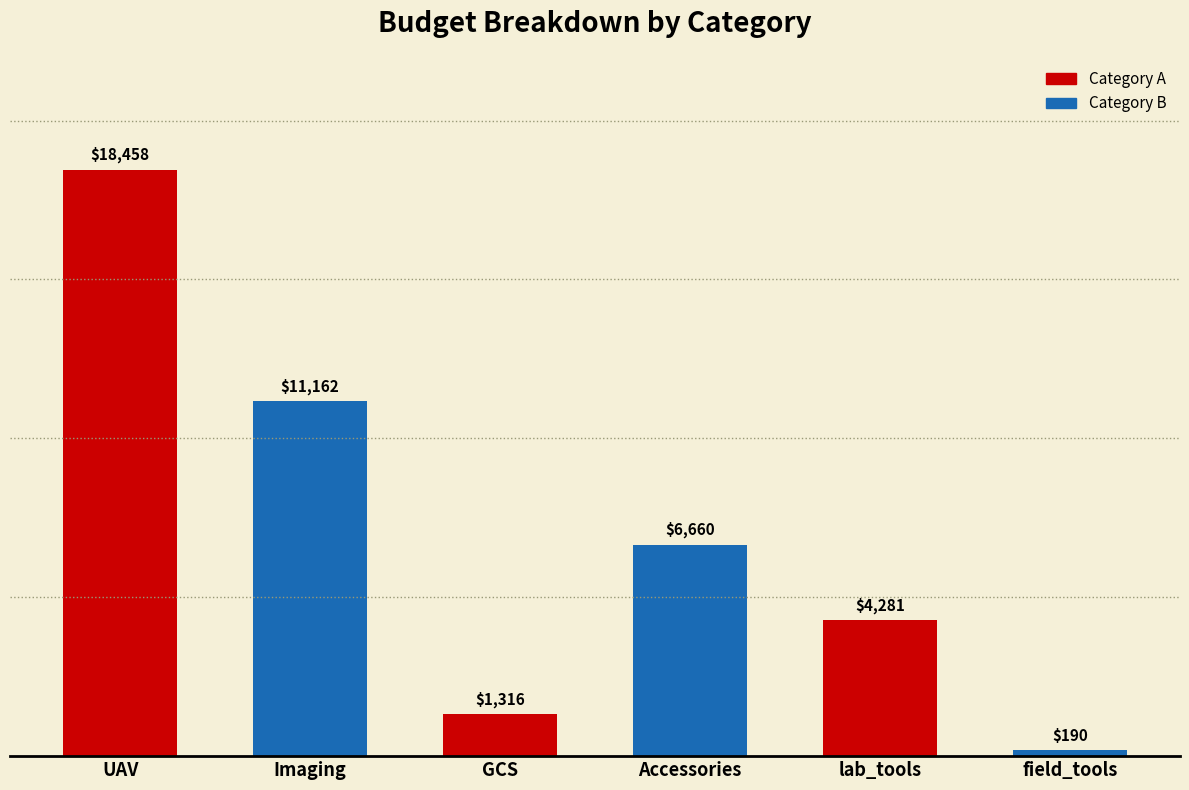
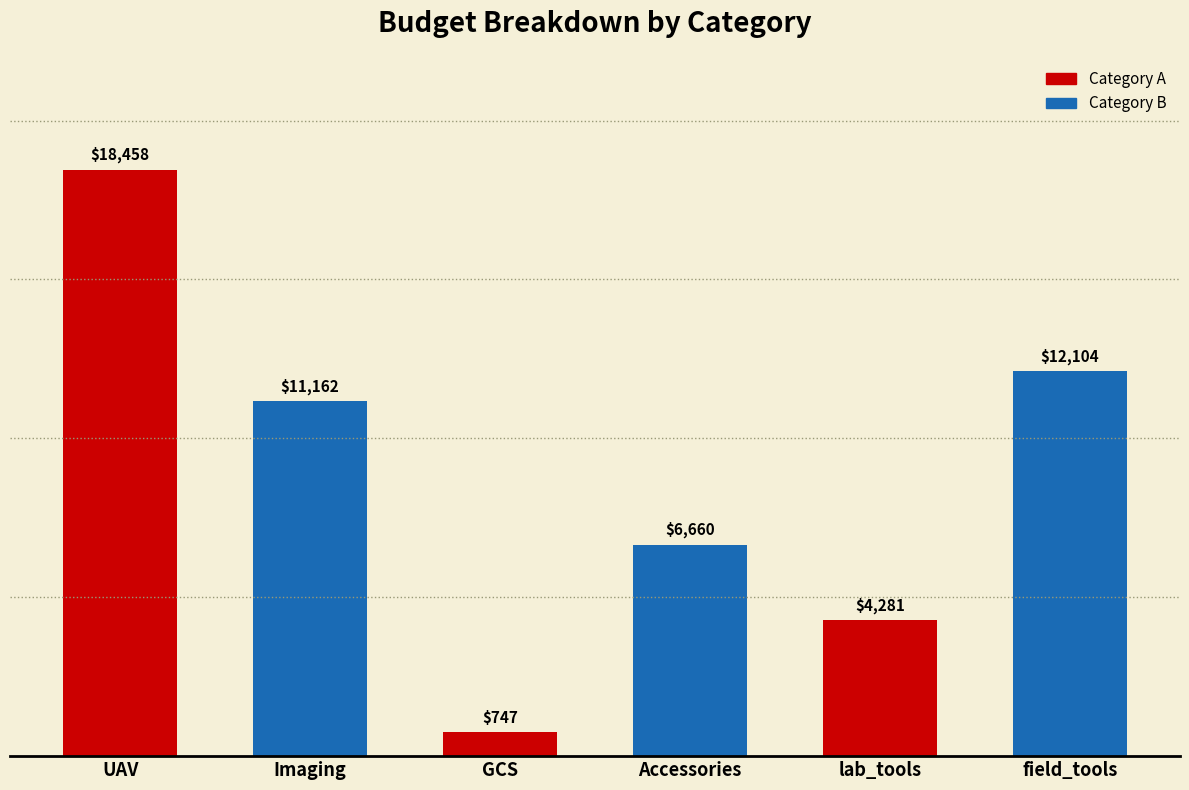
GCS: $1,316 -> $747
field_tools: $190 -> $12,104
